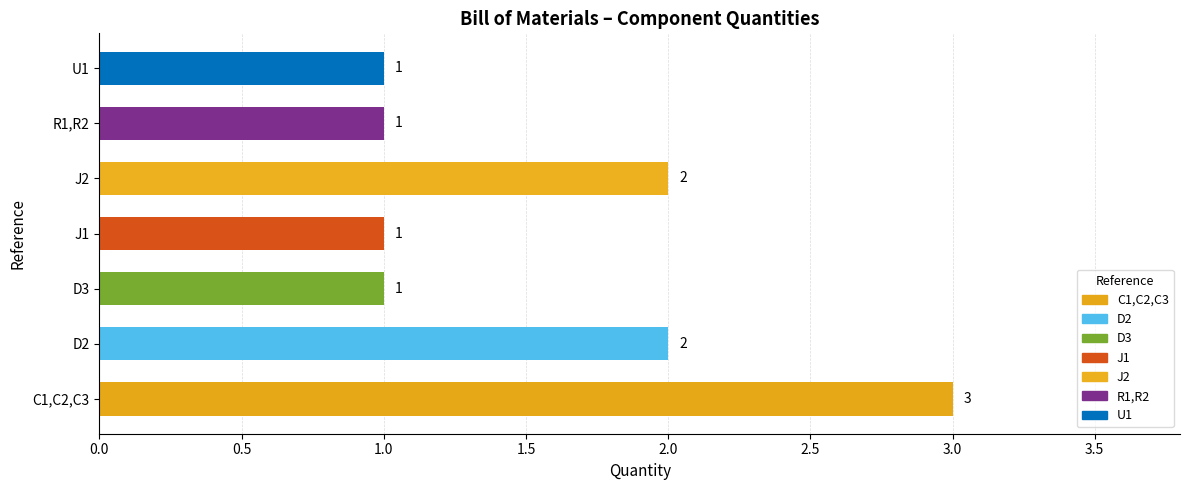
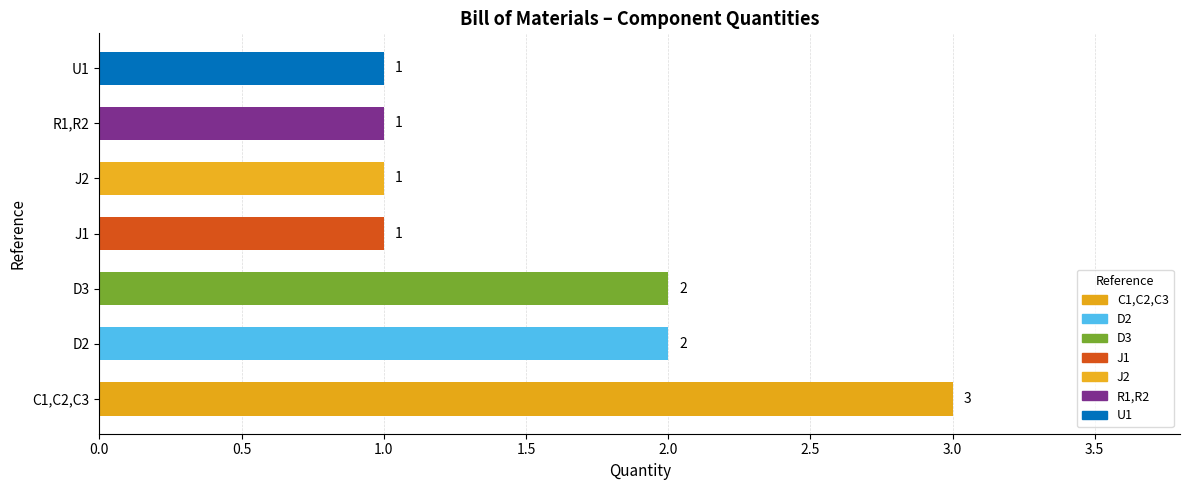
J2: 2 -> 1
D3: 1 -> 2
